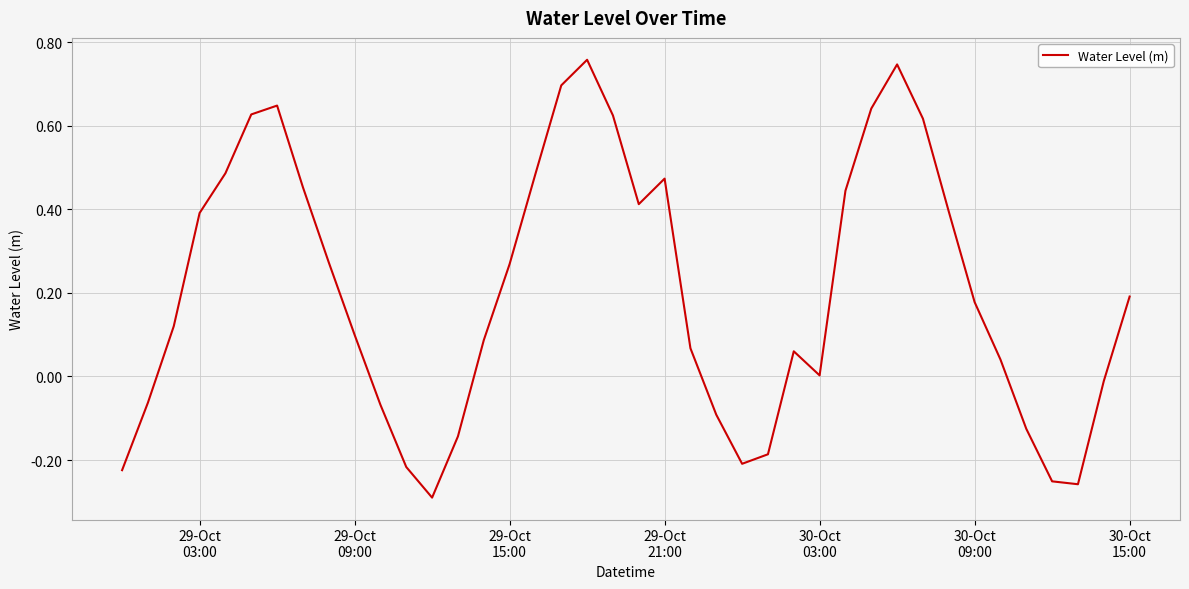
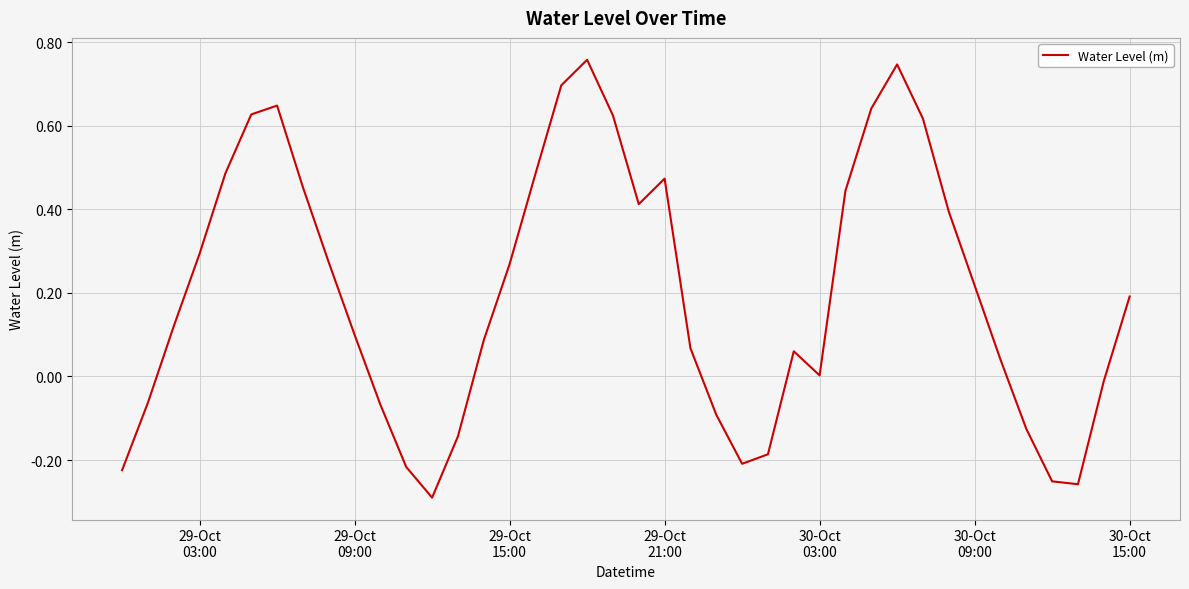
29-Oct 03:00: 0.39 -> 0.29
30-Oct 09:00: 0.18 -> 0.22
